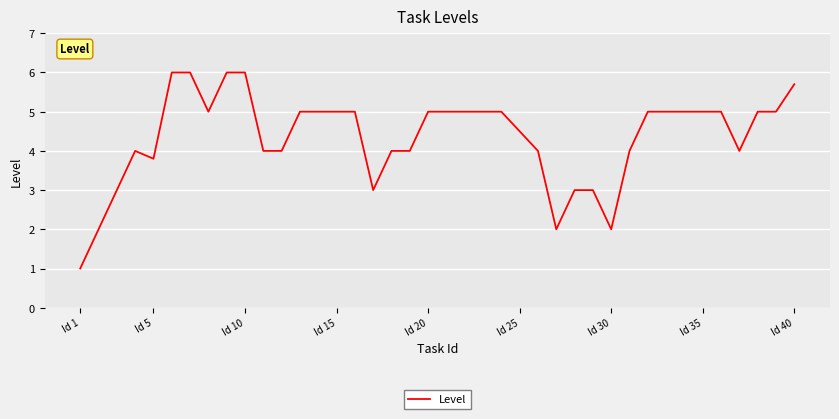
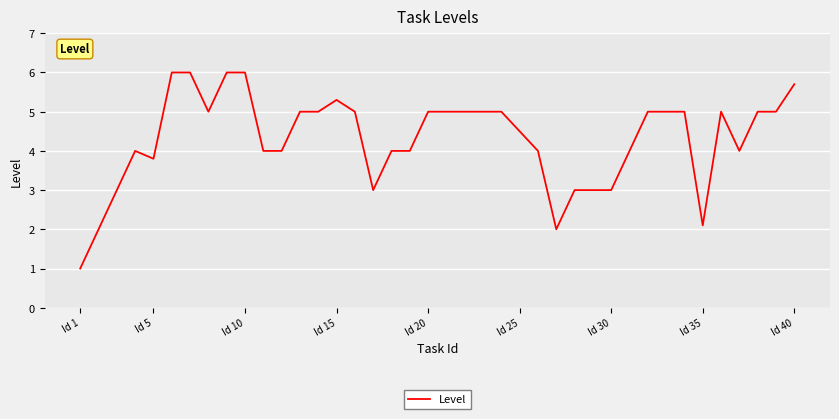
Id 15: 5.0 -> 5.3
Id 30: 2 -> 3
Id 35: 5.0 -> 2.1
